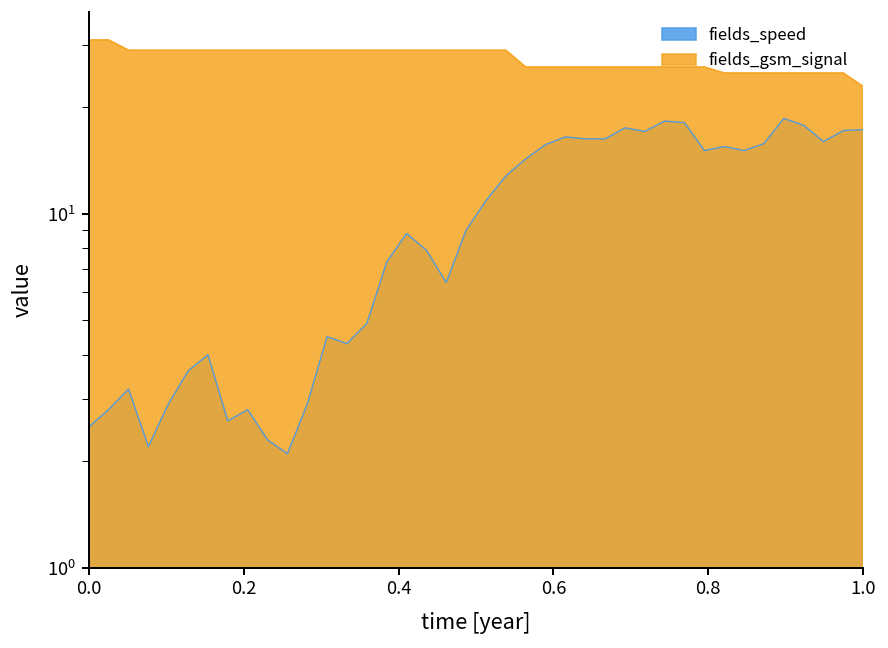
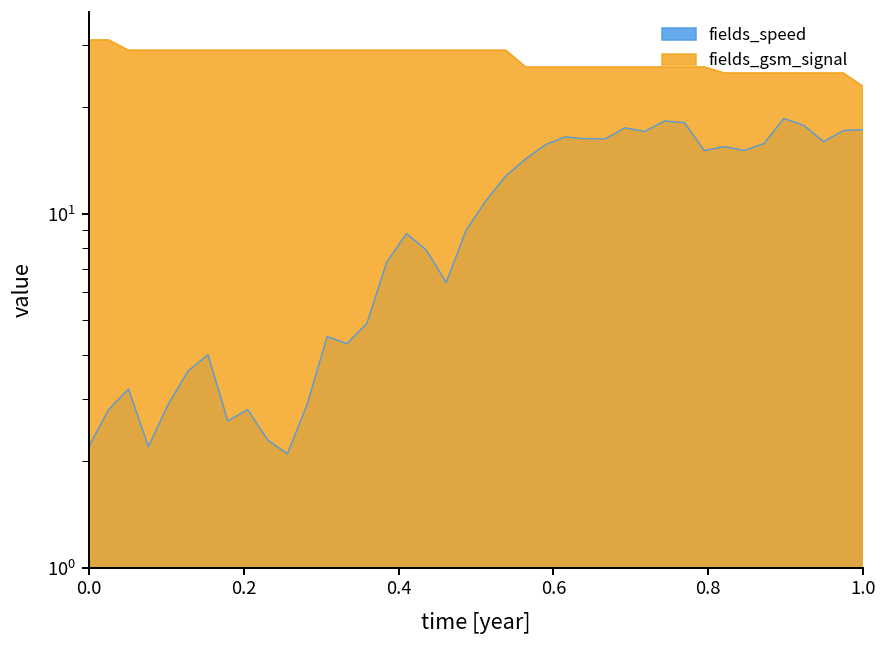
fields_speed, 0.0: 2.5 -> 2.2
